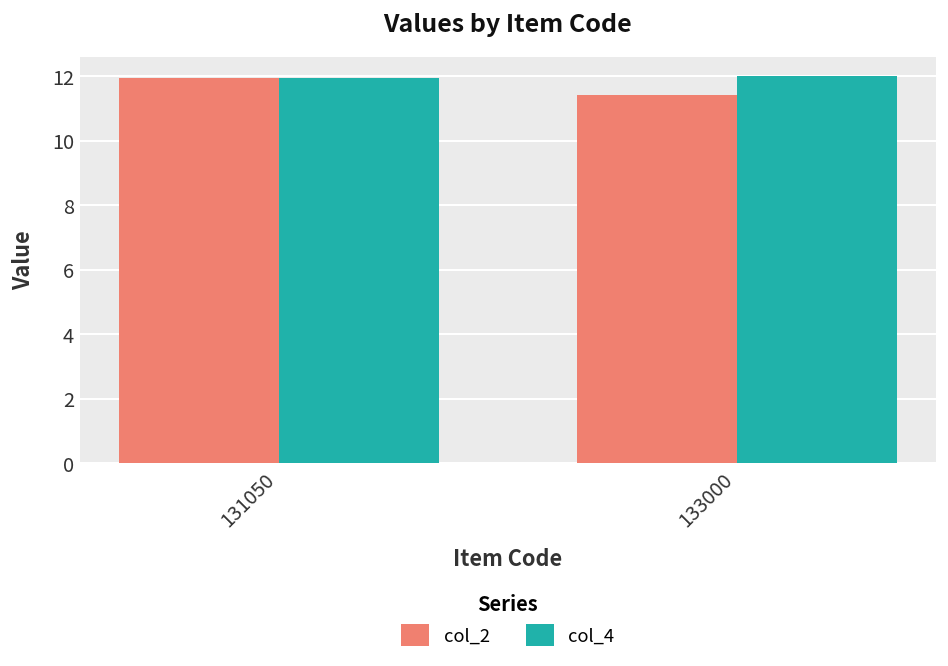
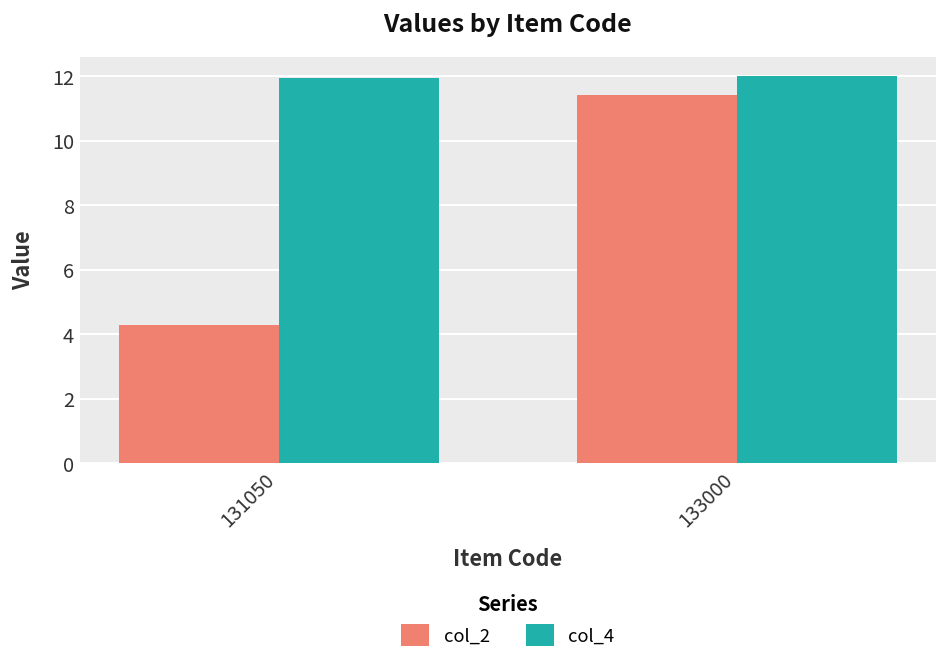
col_2, 131050: 12.0 -> 4.3
